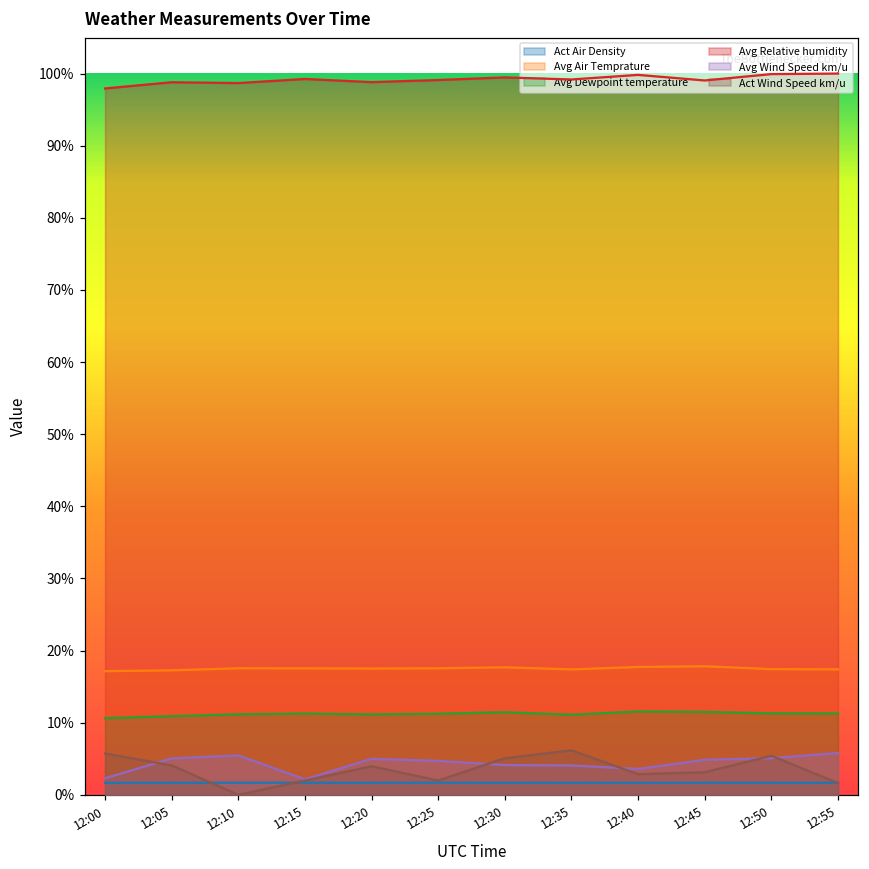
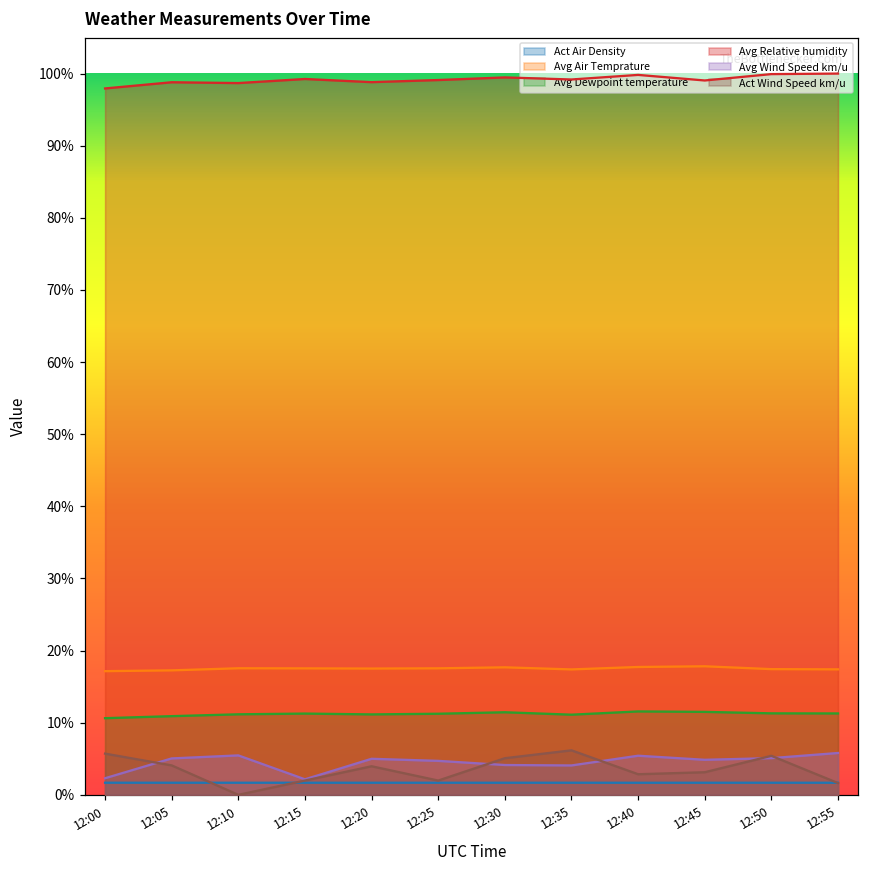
Avg Wind Speed km/u, 12:40: 4% -> 5%
